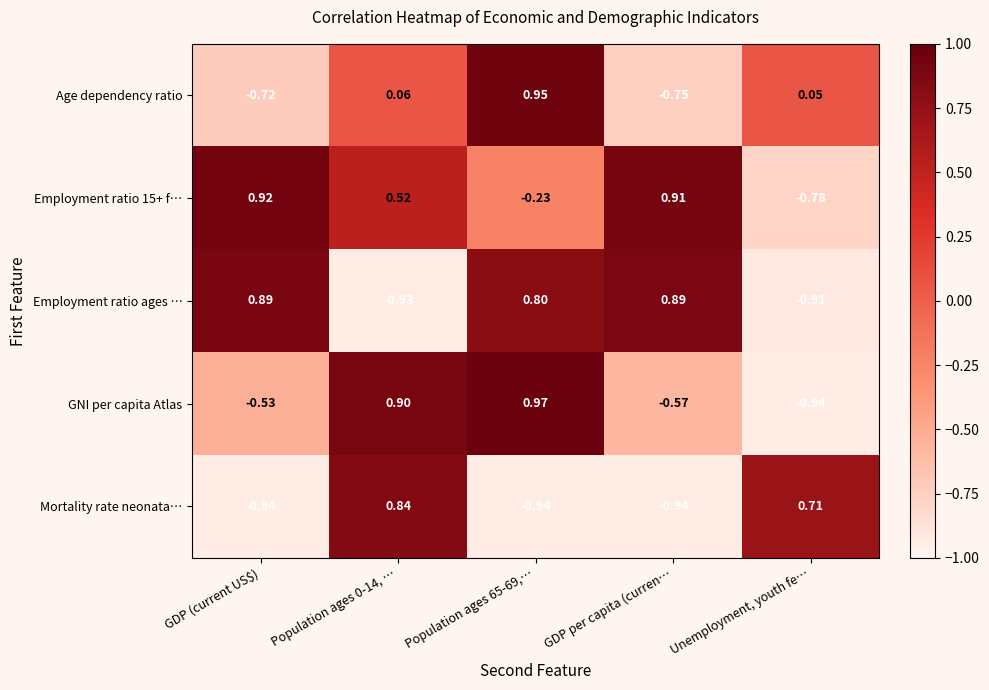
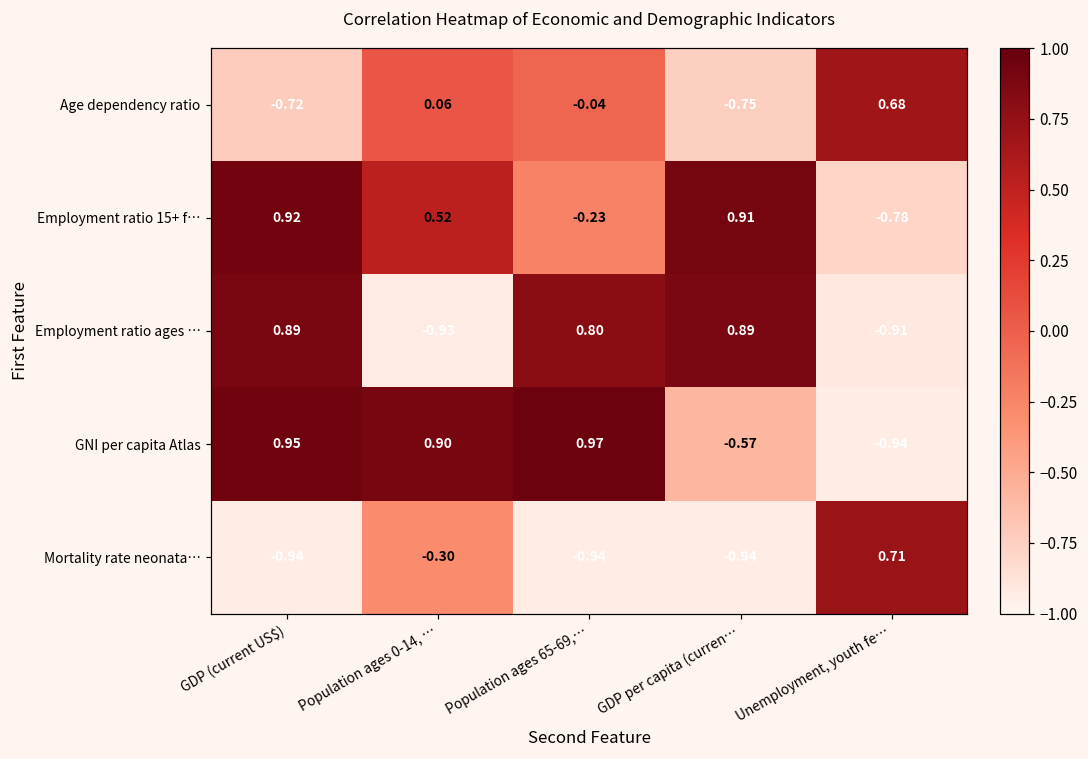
Age dependency ratio, Population ages 65-69,…: 0.95 -> -0.04
Age dependency ratio, Unemployment, youth fe…: 0.05 -> 0.68
GNI per capita Atlas, GDP (current US$): -0.53 -> 0.95
Mortality rate neonata…, Population ages 0-14, …: 0.84 -> -0.30
